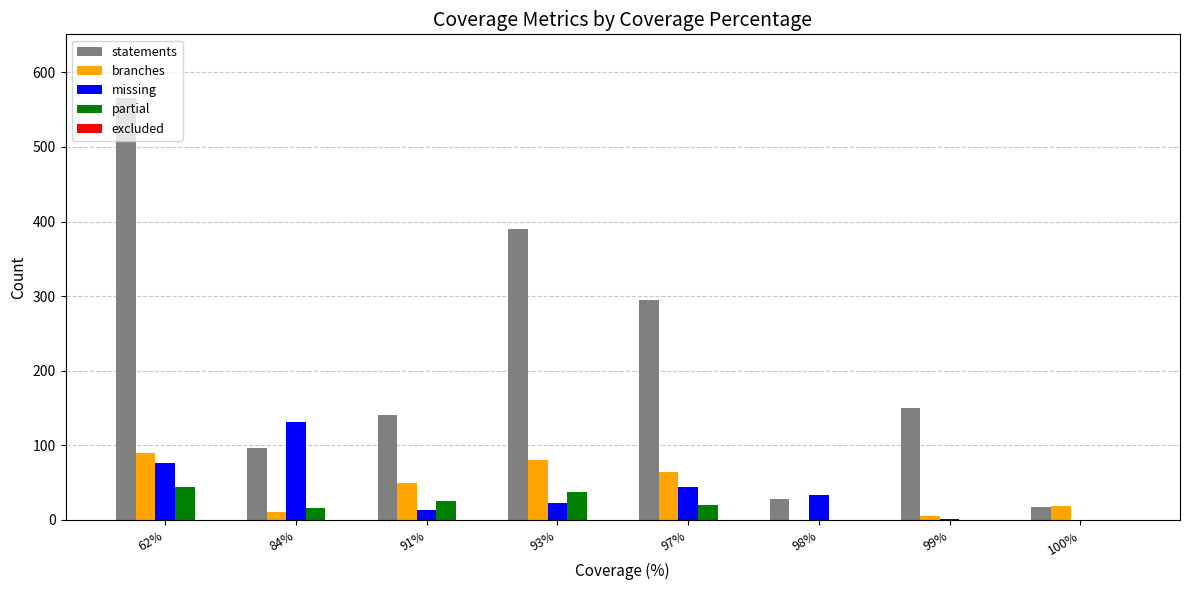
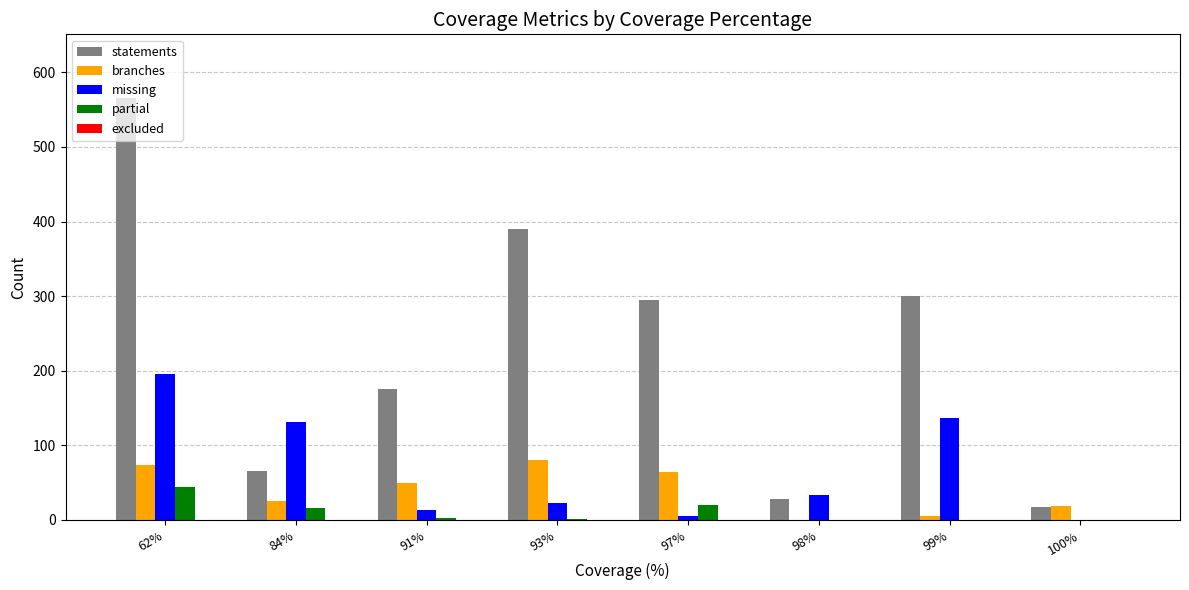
branches, 62%: 90 -> 70
missing, 62%: 80 -> 200
statements, 84%: 100 -> 70
branches, 84%: 10 -> 30
statements, 91%: 140 -> 180
partial, 91%: 30 -> 0
partial, 93%: 40 -> 0
missing, 97%: 40 -> 10
statements, 99%: 150 -> 300
missing, 99%: 0 -> 140
